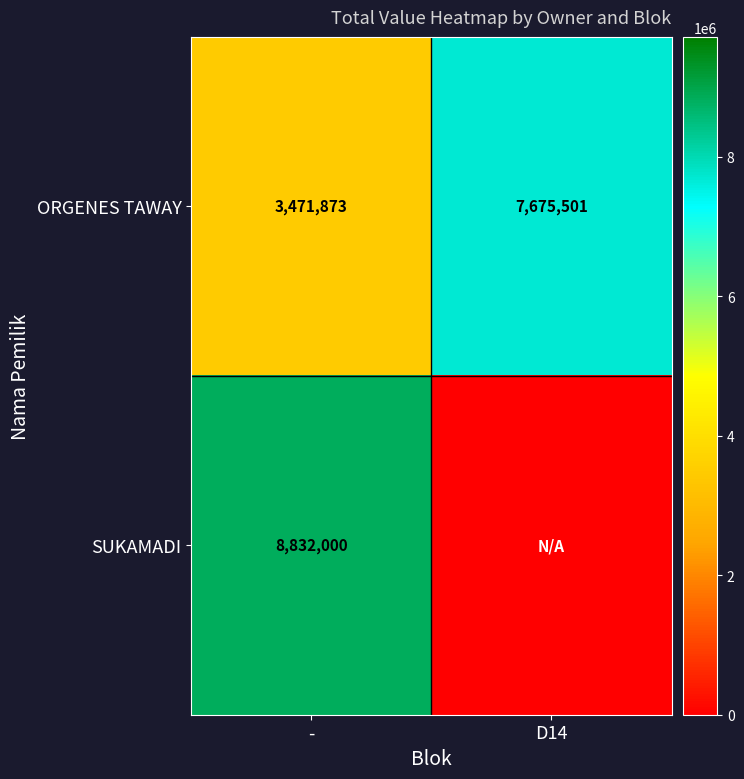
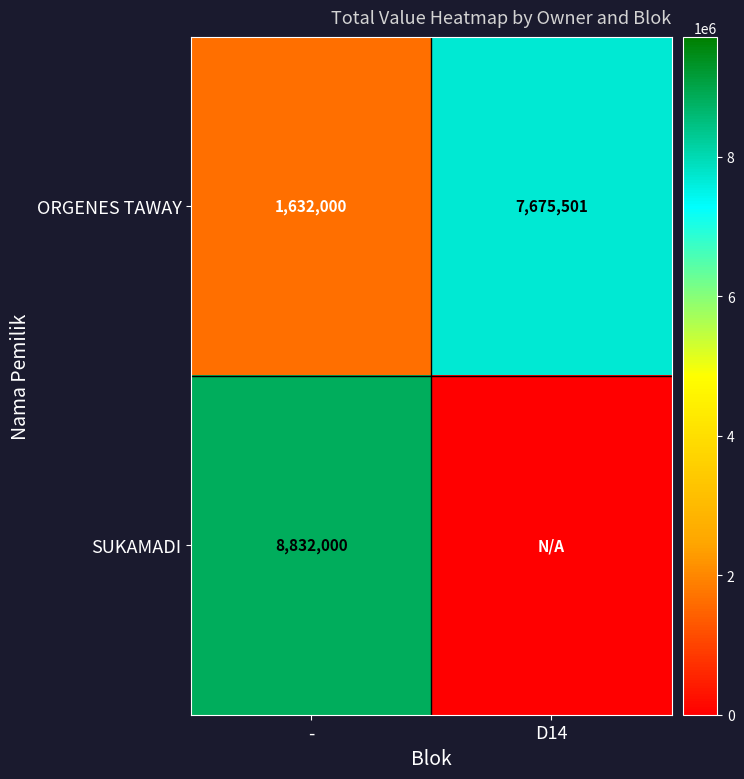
ORGENES TAWAY, -: 3,471,873 -> 1,632,000
